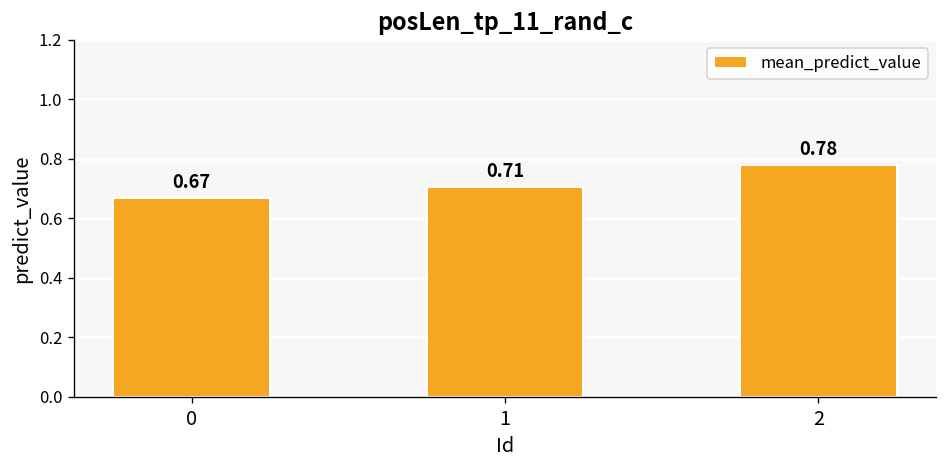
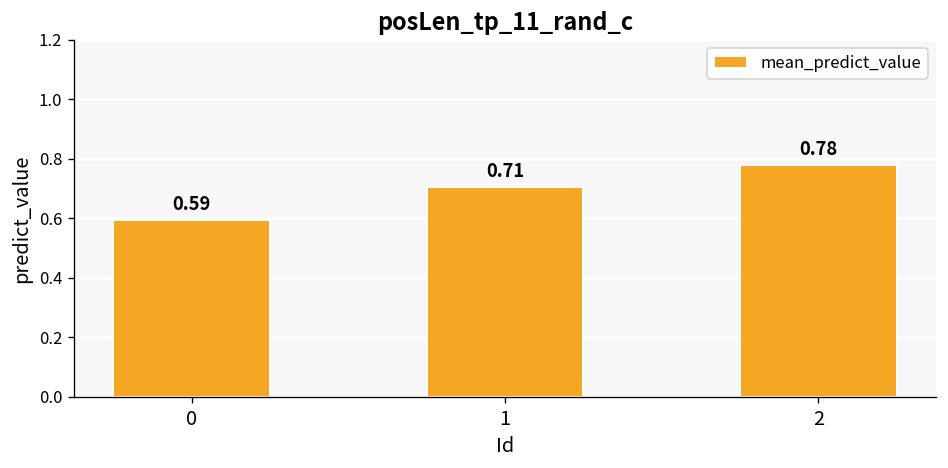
0: 0.67 -> 0.59
